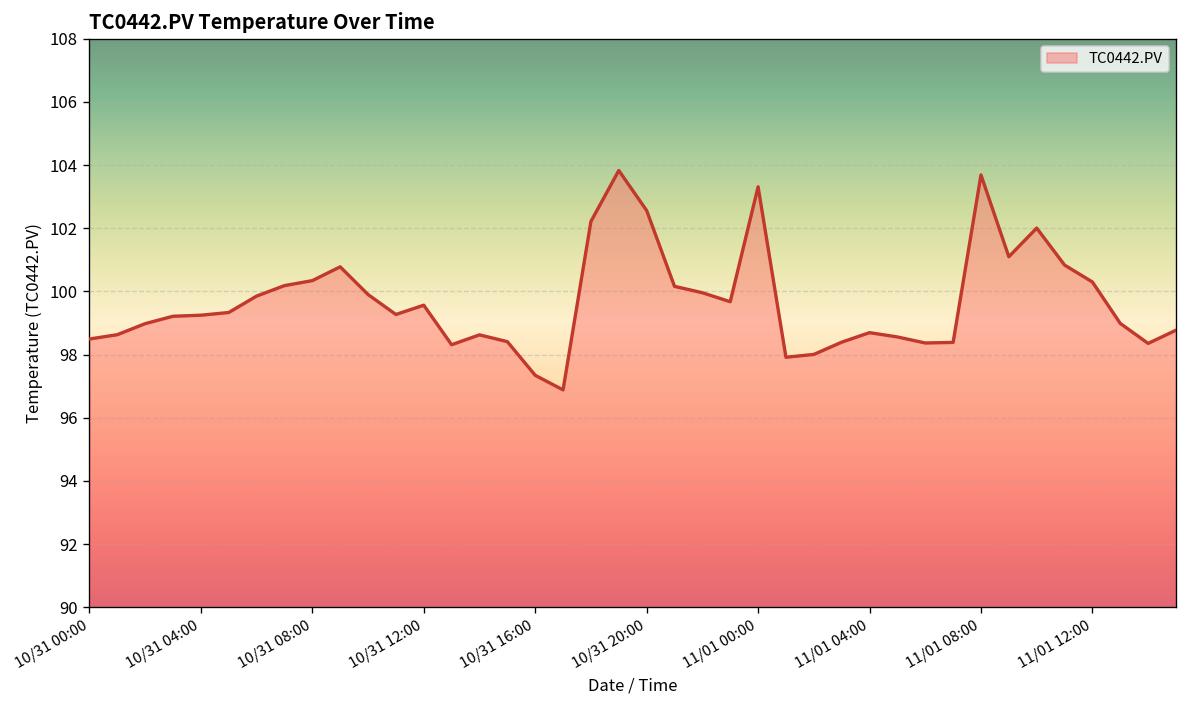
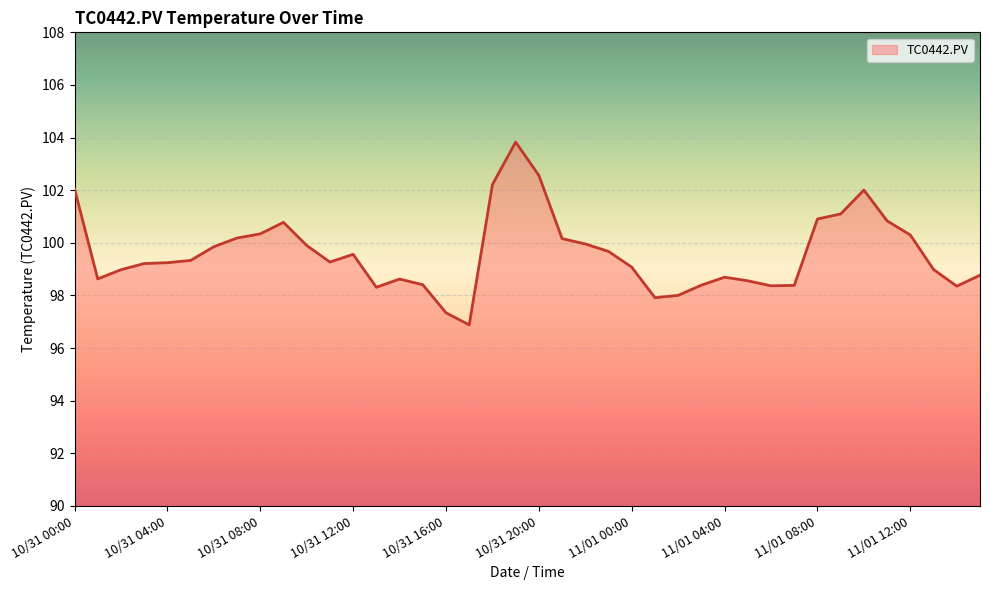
10/31 00:00: 98.5 -> 102.1
11/01 00:00: 103.3 -> 99.1
11/01 08:00: 103.7 -> 100.9
